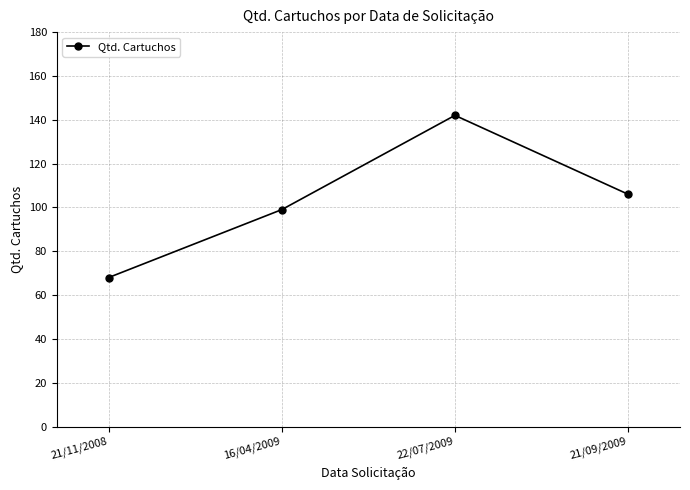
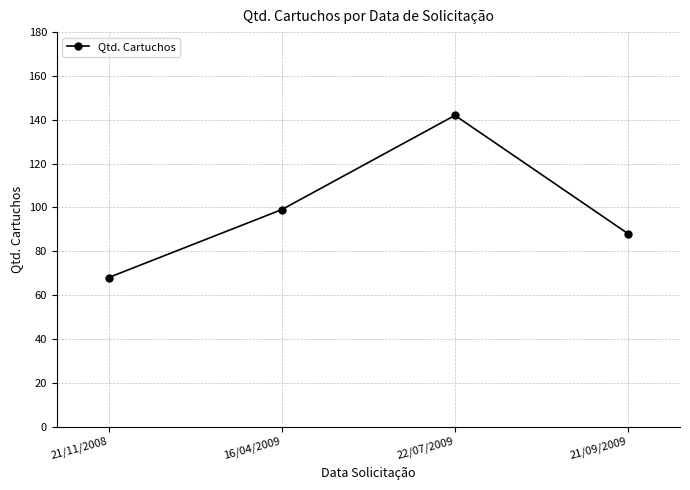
21/09/2009: 106 -> 88
